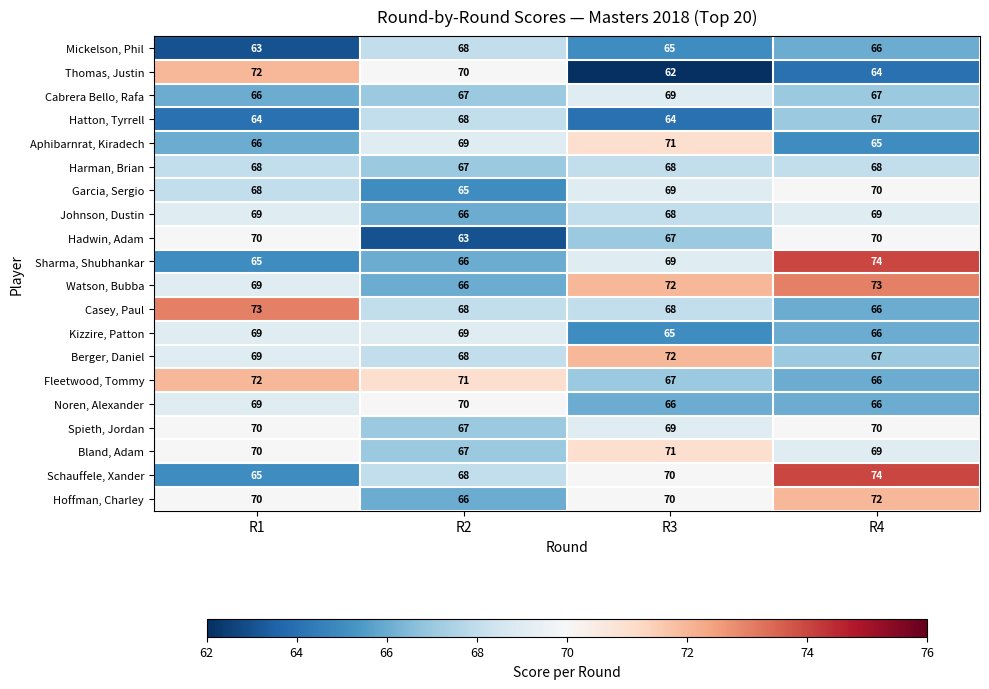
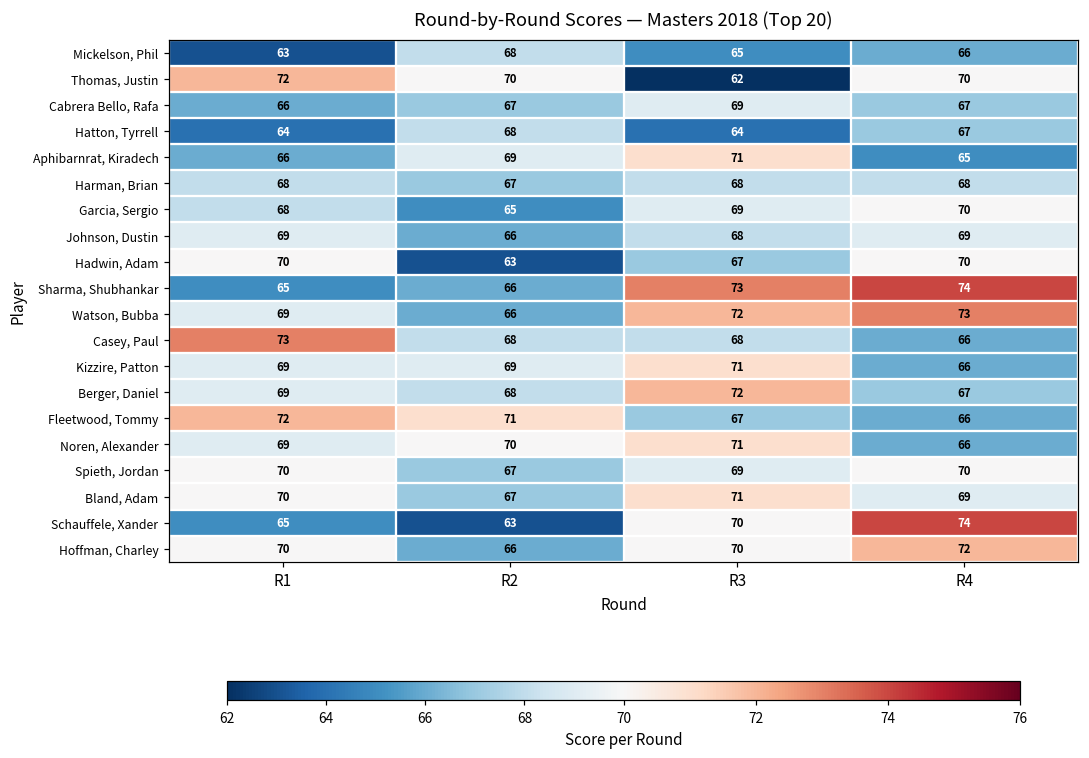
Thomas, Justin, R4: 64 -> 70
Sharma, Shubhankar, R3: 69 -> 73
Kizzire, Patton, R3: 65 -> 71
Noren, Alexander, R3: 66 -> 71
Schauffele, Xander, R2: 68 -> 63
